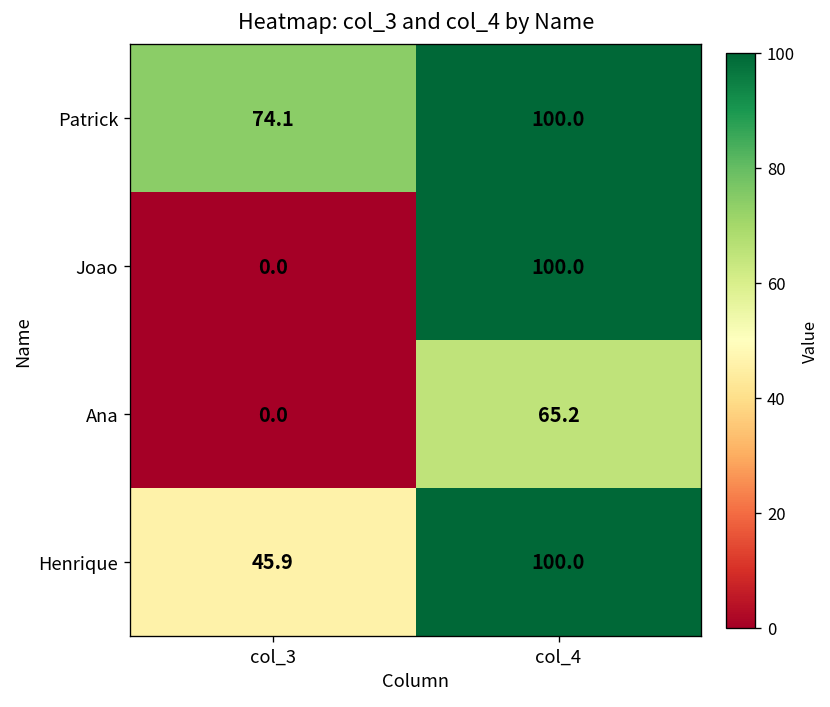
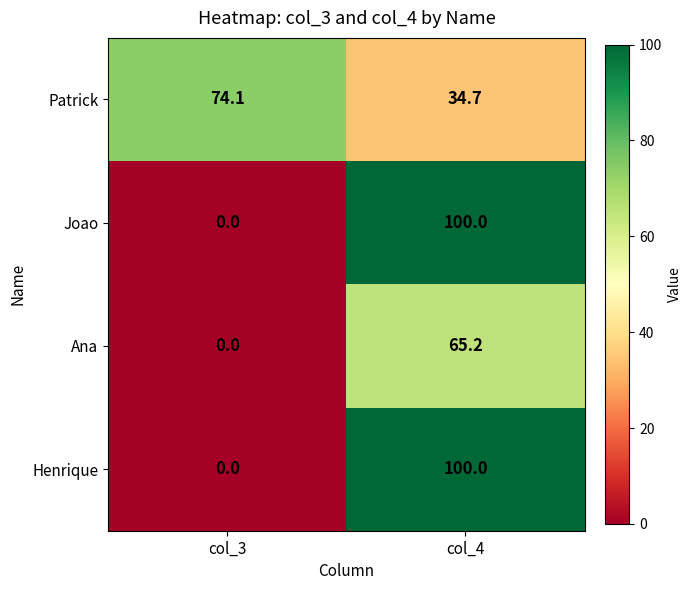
Patrick, col_4: 100.0 -> 34.7
Henrique, col_3: 45.9 -> 0.0
